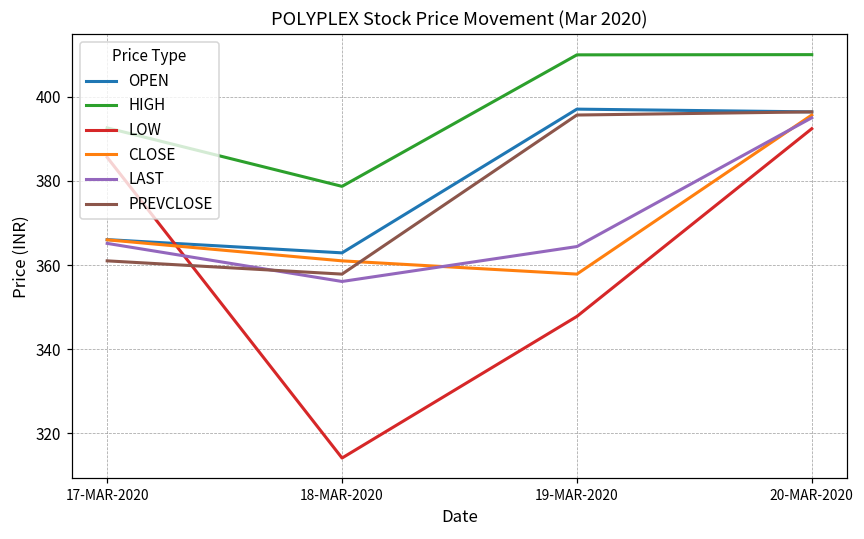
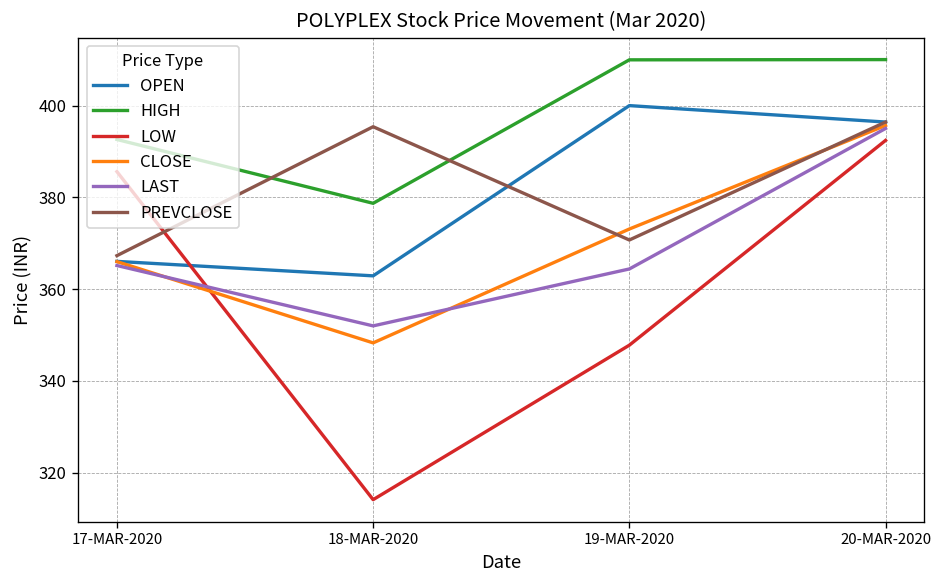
PREVCLOSE, 17-MAR-2020: 361 -> 367
CLOSE, 18-MAR-2020: 361 -> 348
LAST, 18-MAR-2020: 356 -> 352
PREVCLOSE, 18-MAR-2020: 358 -> 395
OPEN, 19-MAR-2020: 397 -> 400
CLOSE, 19-MAR-2020: 358 -> 373
PREVCLOSE, 19-MAR-2020: 396 -> 371
